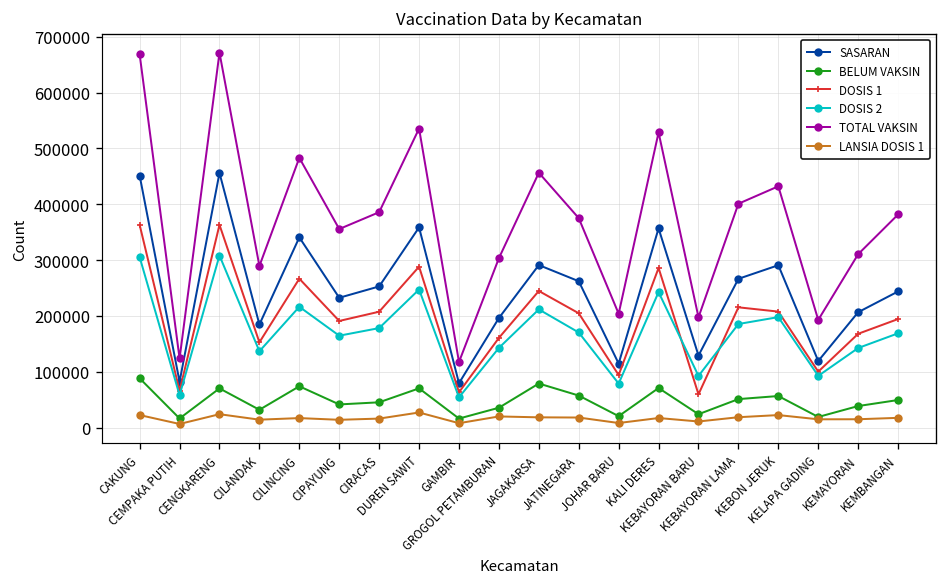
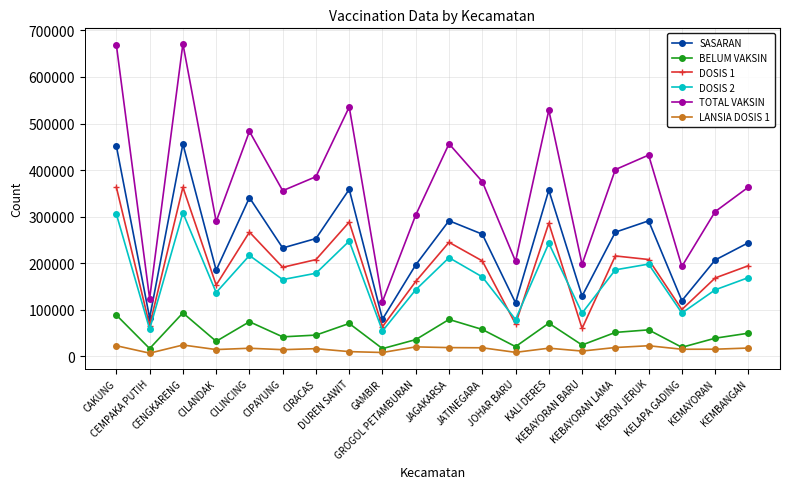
BELUM VAKSIN, CENGKARENG: 70000 -> 90000
LANSIA DOSIS 1, DUREN SAWIT: 30000 -> 10000
DOSIS 1, JOHAR BARU: 90000 -> 70000
TOTAL VAKSIN, KEMBANGAN: 380000 -> 360000
